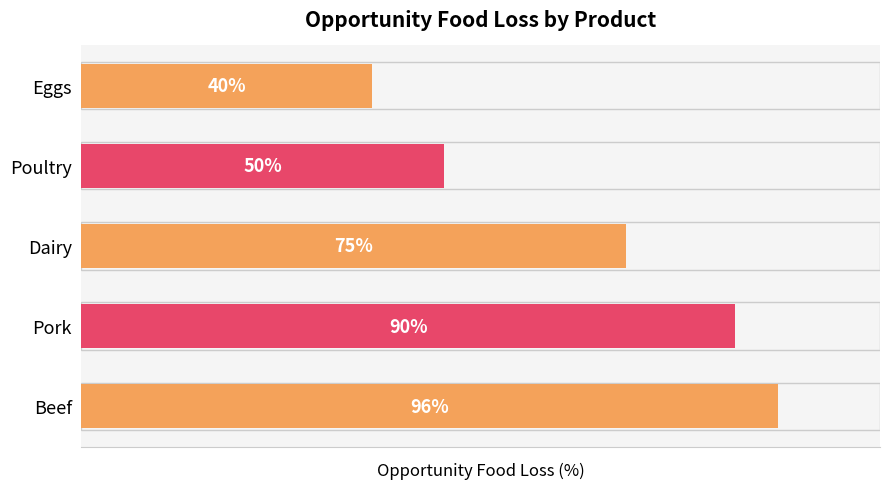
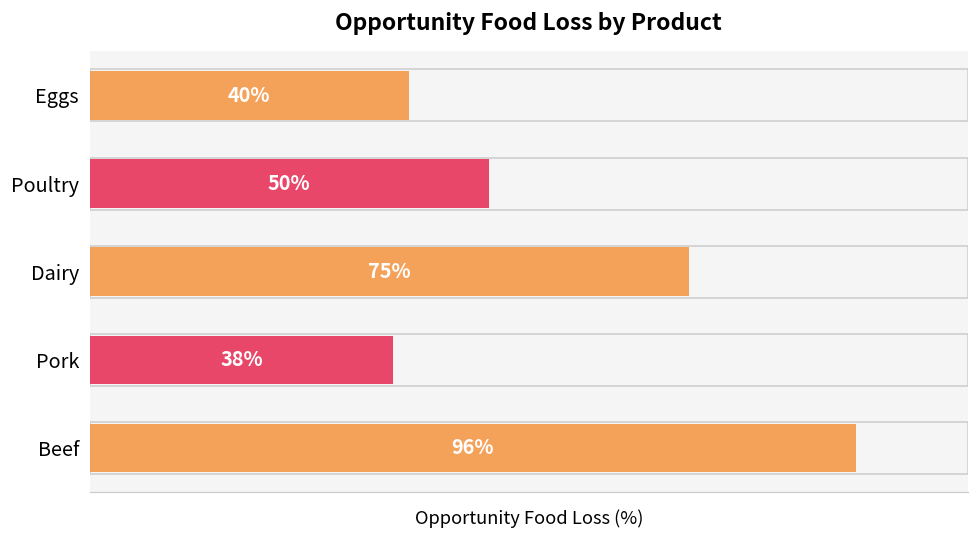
Pork: 90% -> 38%
